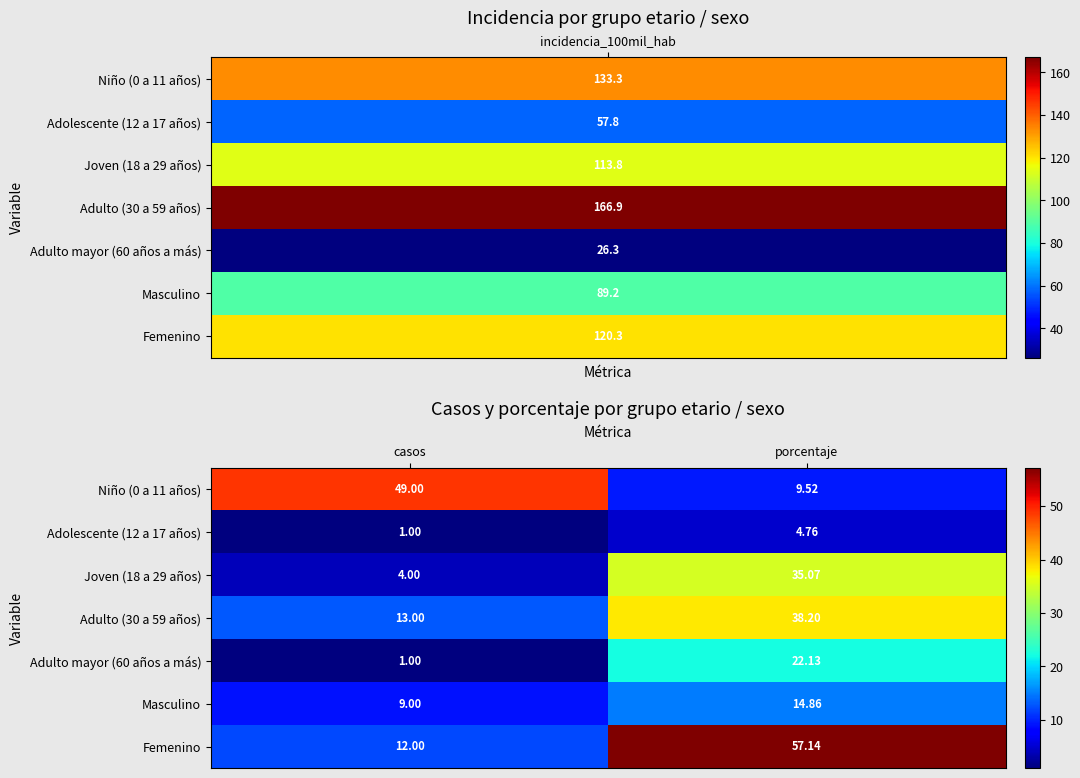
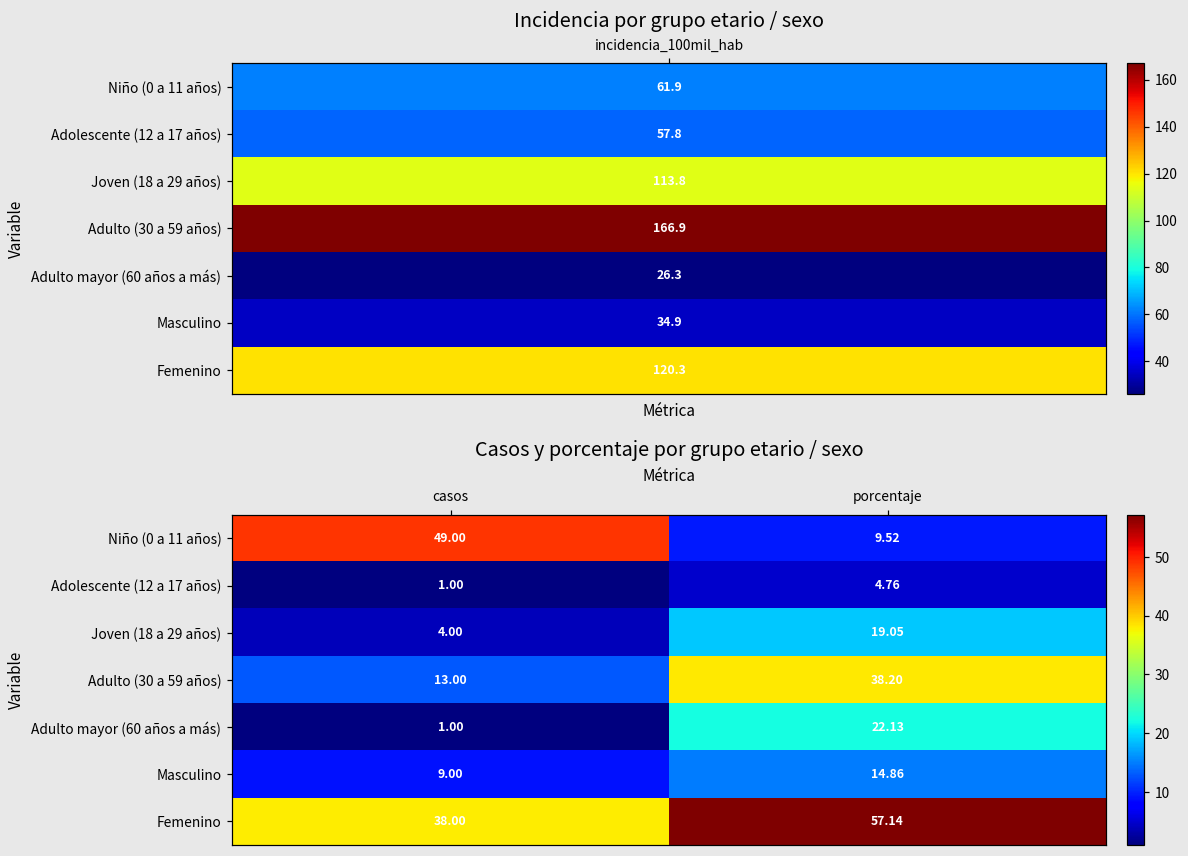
Incidencia por grupo etario / sexo, Niño (0 a 11 años), incidencia_100mil_hab: 133.3 -> 61.9
Incidencia por grupo etario / sexo, Masculino, incidencia_100mil_hab: 89.2 -> 34.9
Casos y porcentaje por grupo etario / sexo, Joven (18 a 29 años), porcentaje: 35.07 -> 19.05
Casos y porcentaje por grupo etario / sexo, Femenino, casos: 12.00 -> 38.00
